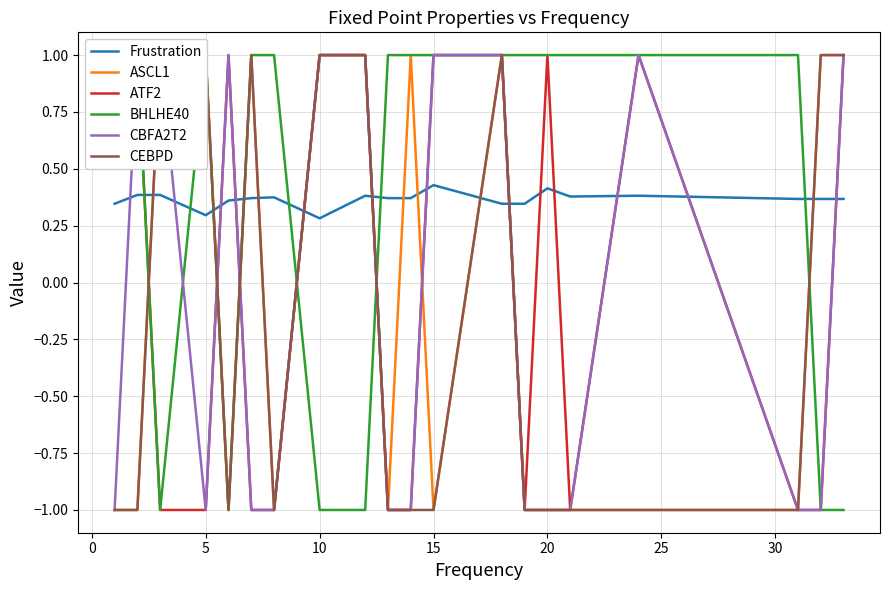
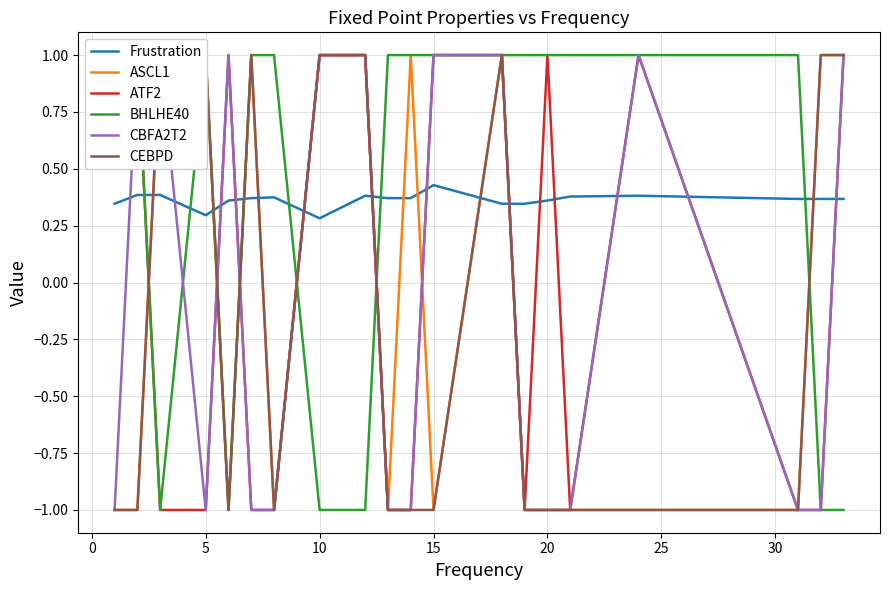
Frustration, 20: 0.41 -> 0.36
